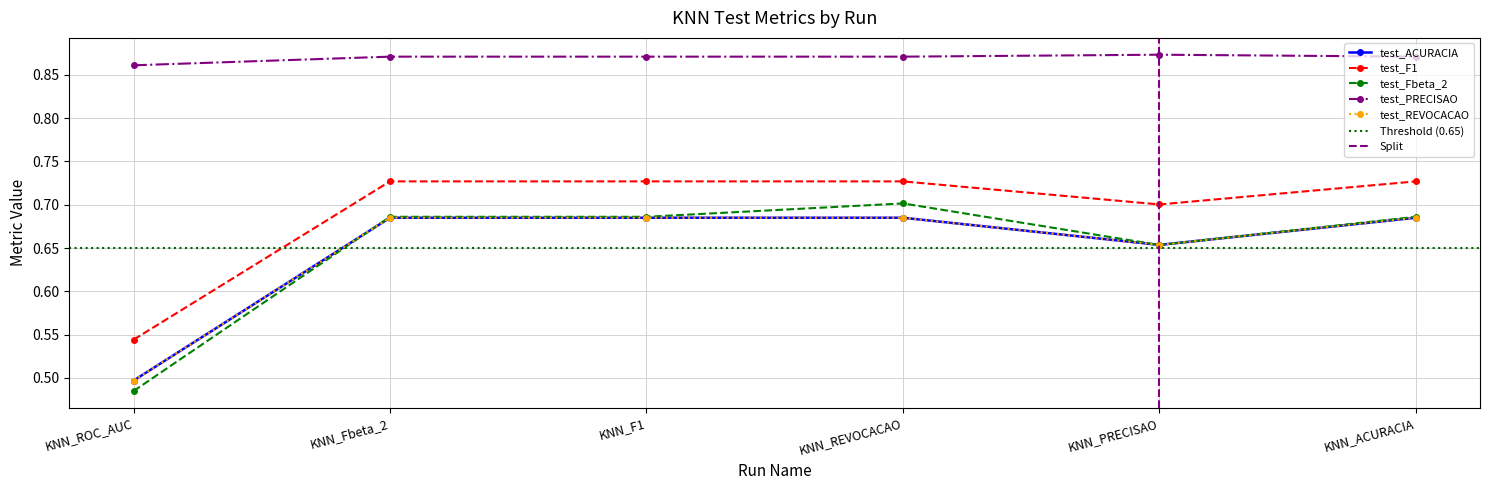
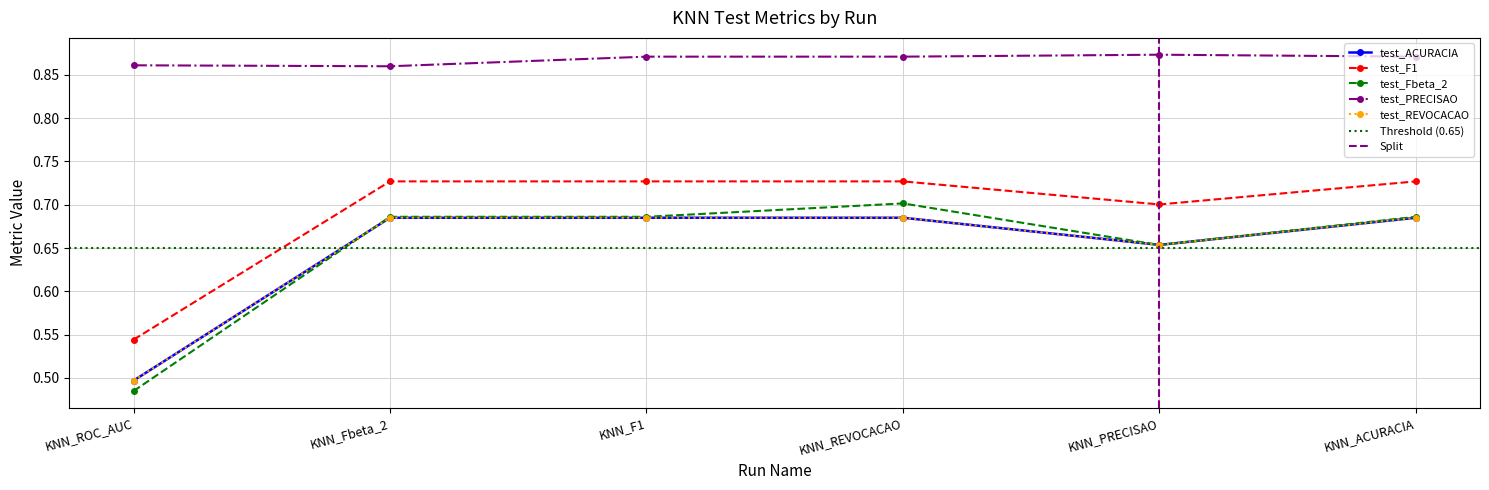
test_PRECISAO, KNN_Fbeta_2: 0.87 -> 0.86
